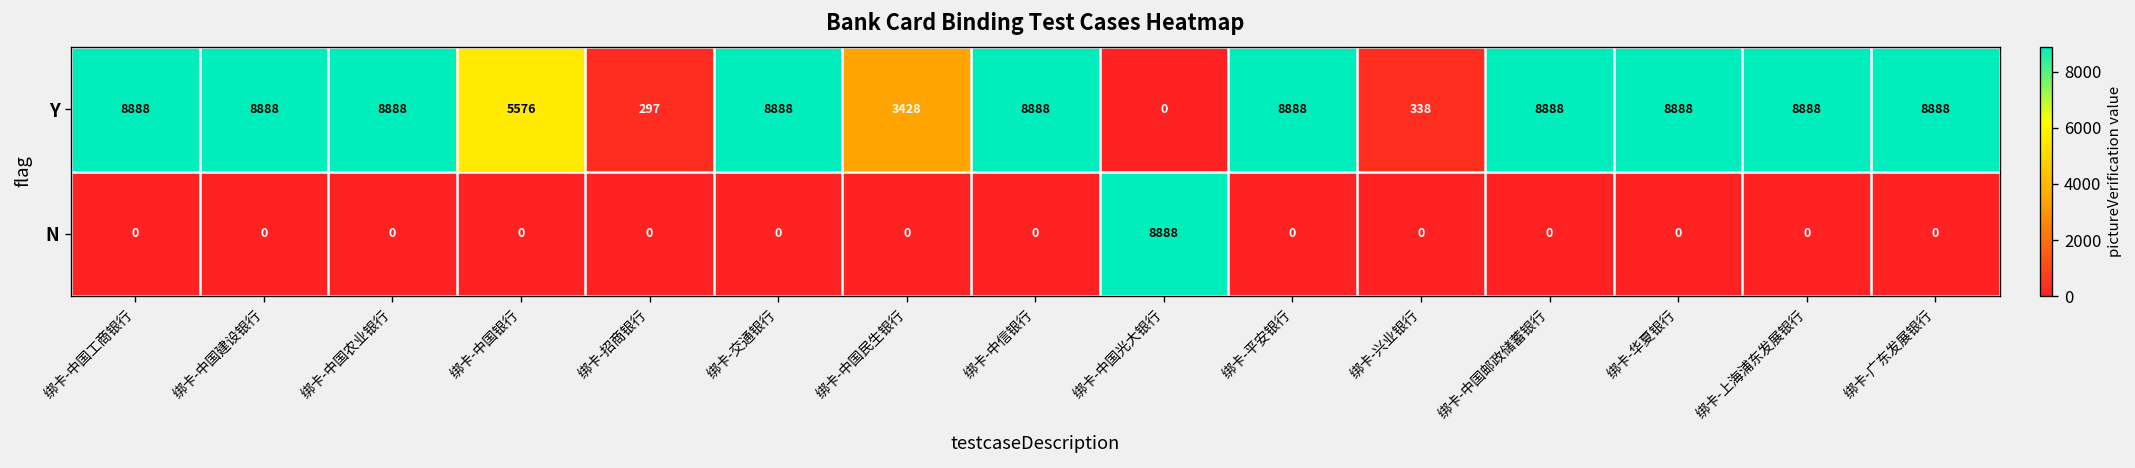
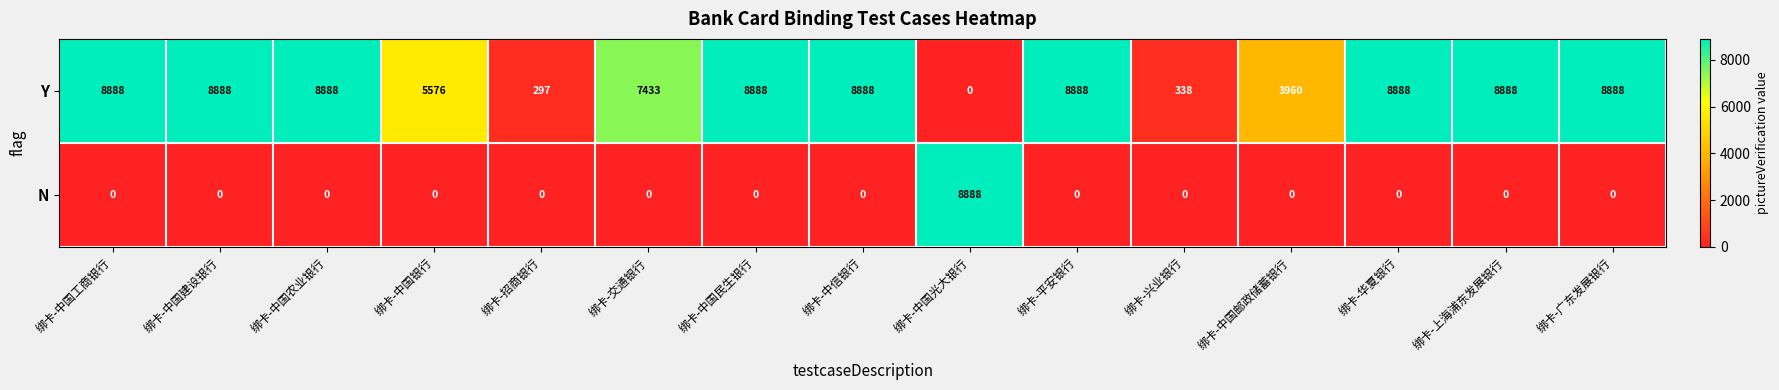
Y, 绑卡-交通银行: 8888 -> 7433
Y, 绑卡-中国民生银行: 3428 -> 8888
Y, 绑卡-中国邮政储蓄银行: 8888 -> 3960
